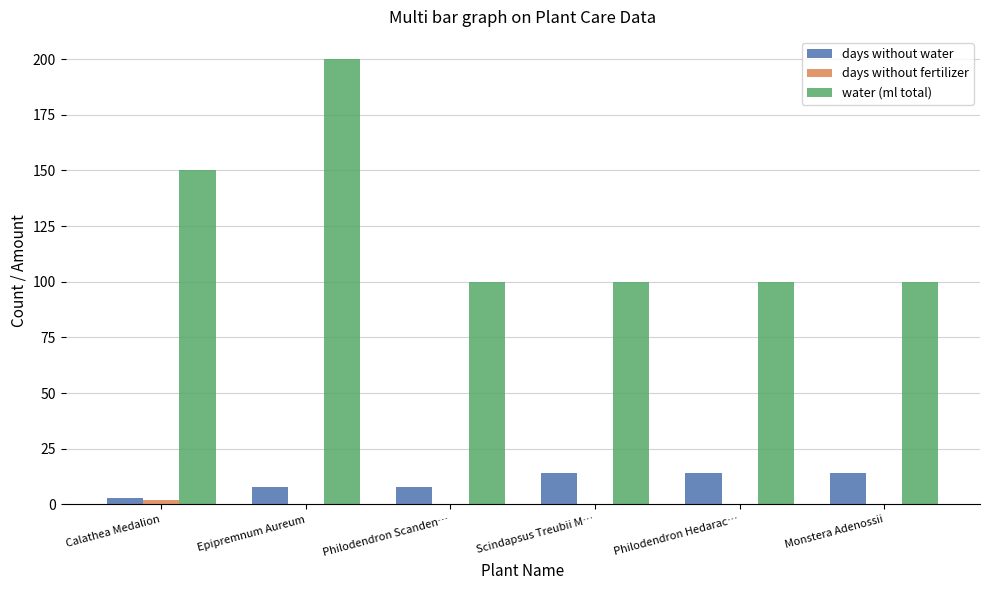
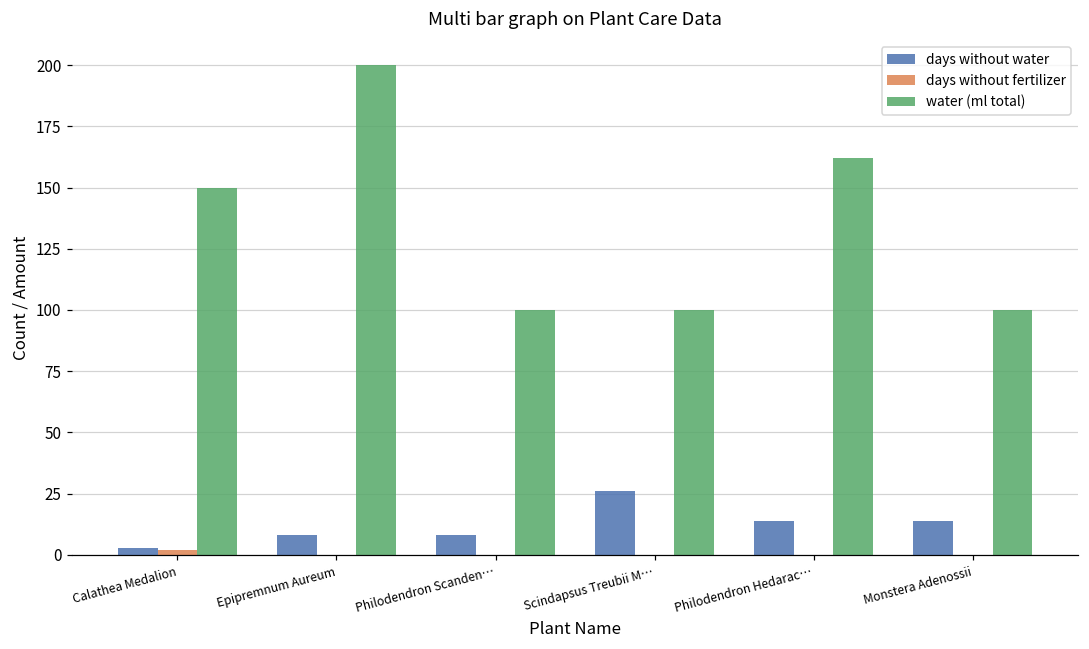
days without water, Scindapsus Treubii M…: 14 -> 26
water (ml total), Philodendron Hedarac…: 100 -> 162
